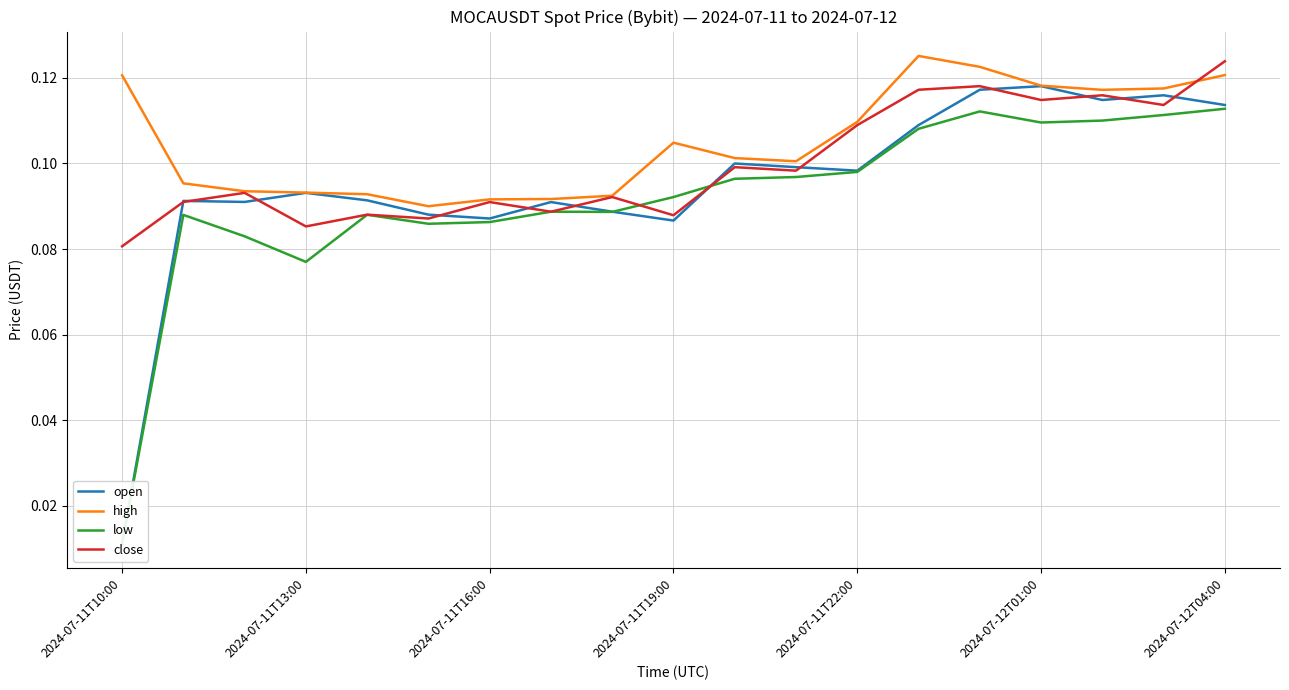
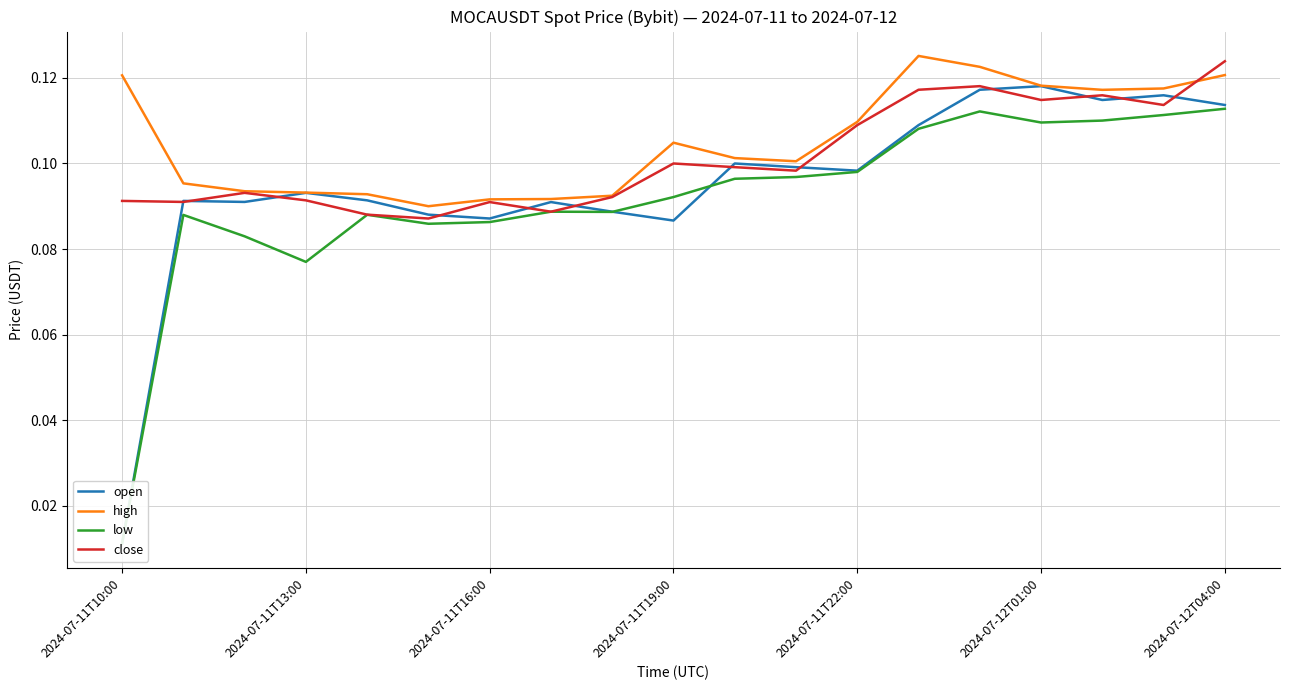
close, 2024-07-11T10:00: 0.081 -> 0.091
close, 2024-07-11T13:00: 0.085 -> 0.091
close, 2024-07-11T19:00: 0.088 -> 0.100
